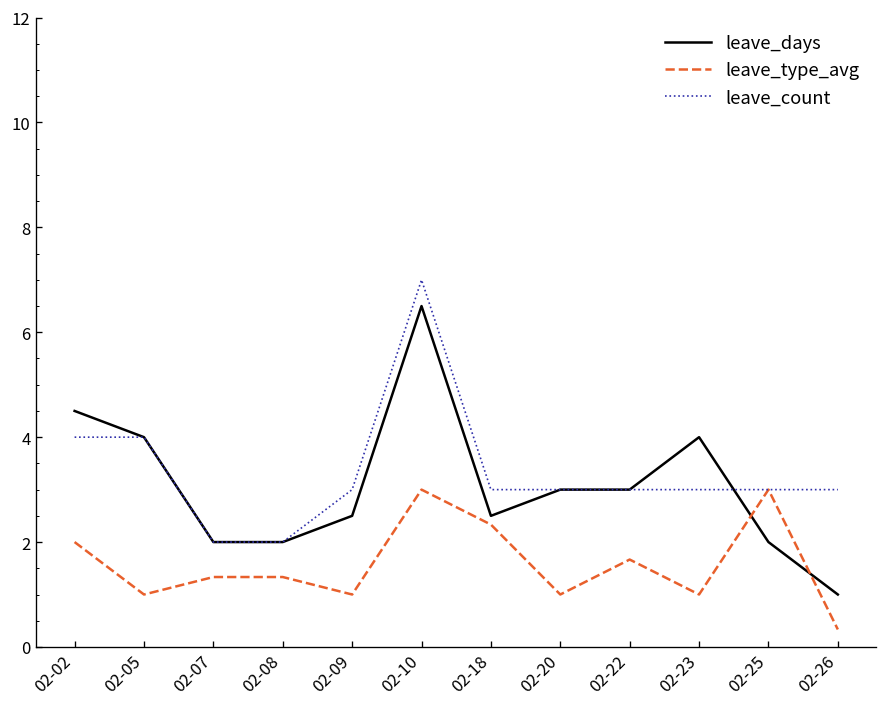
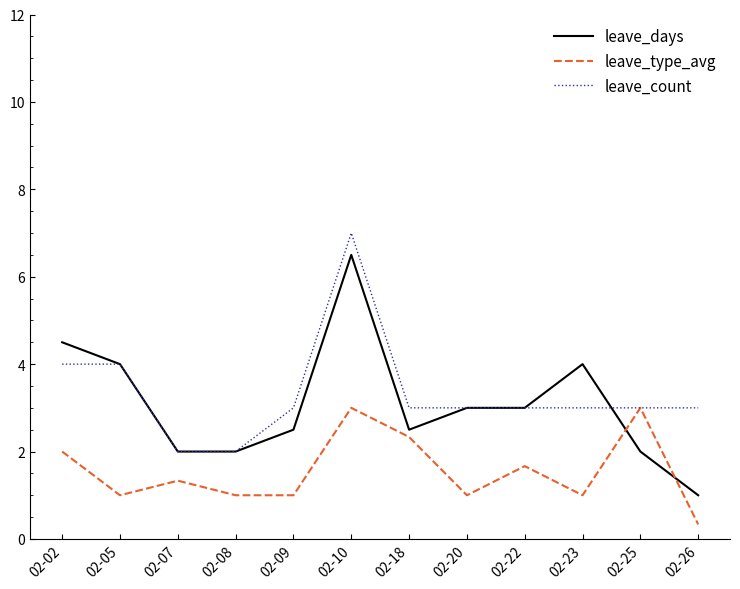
leave_type_avg, 02-08: 1.3 -> 1.0
